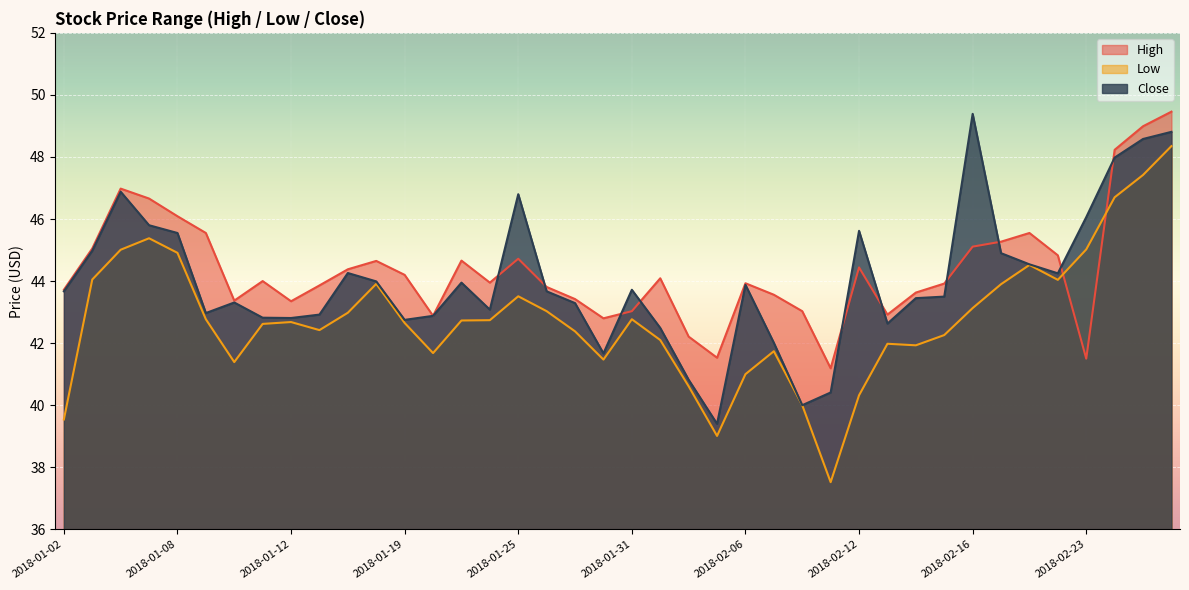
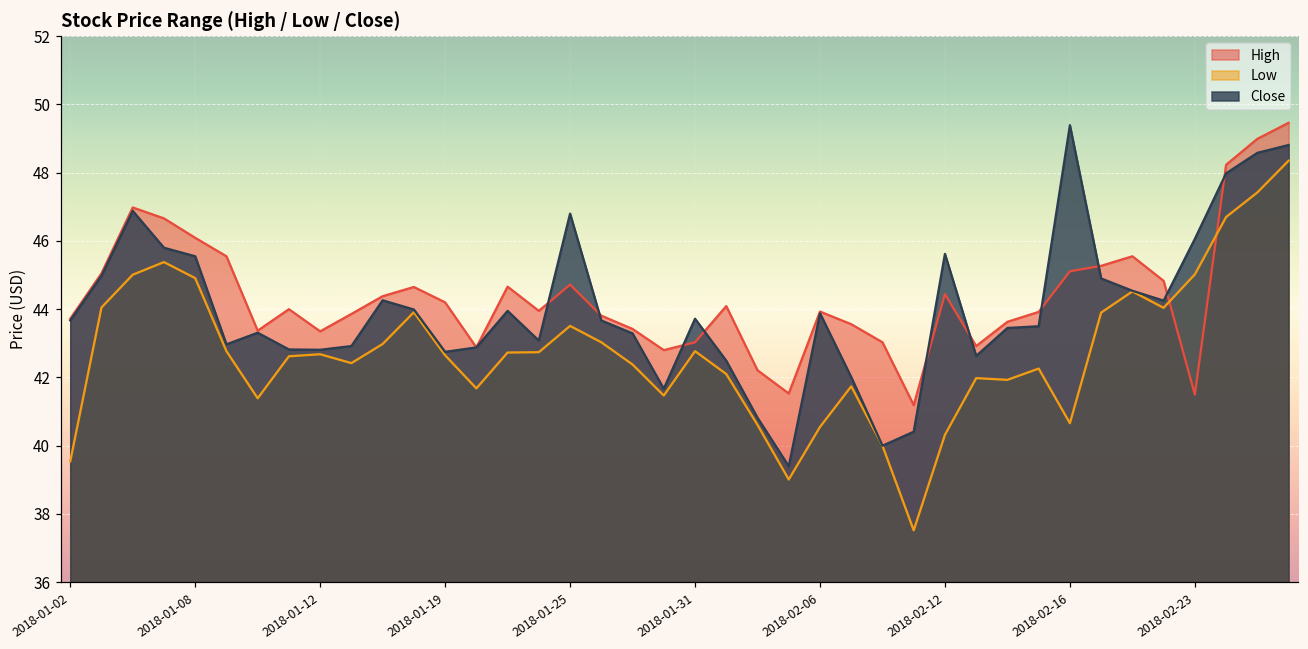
Low, 2018-02-06: 41.0 -> 40.6
Low, 2018-02-16: 43.1 -> 40.7
